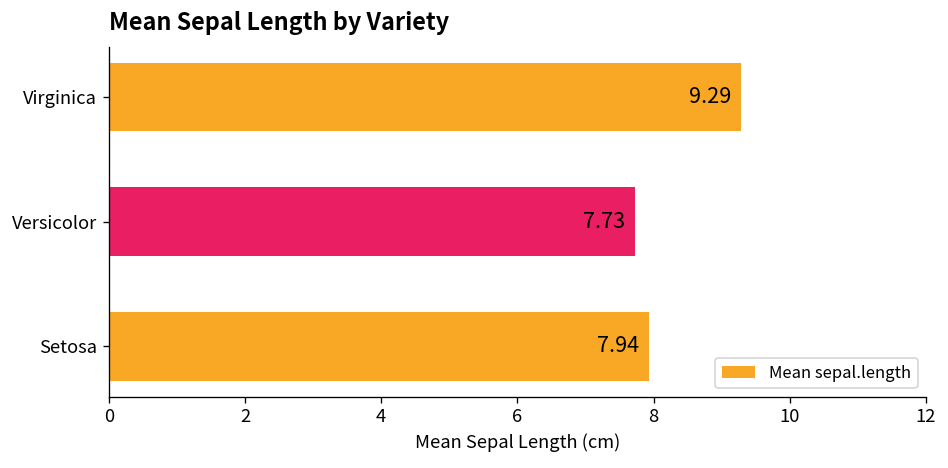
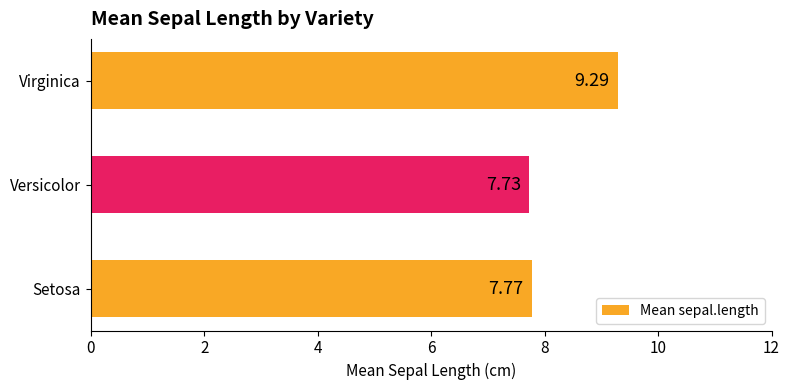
Setosa: 7.94 -> 7.77
